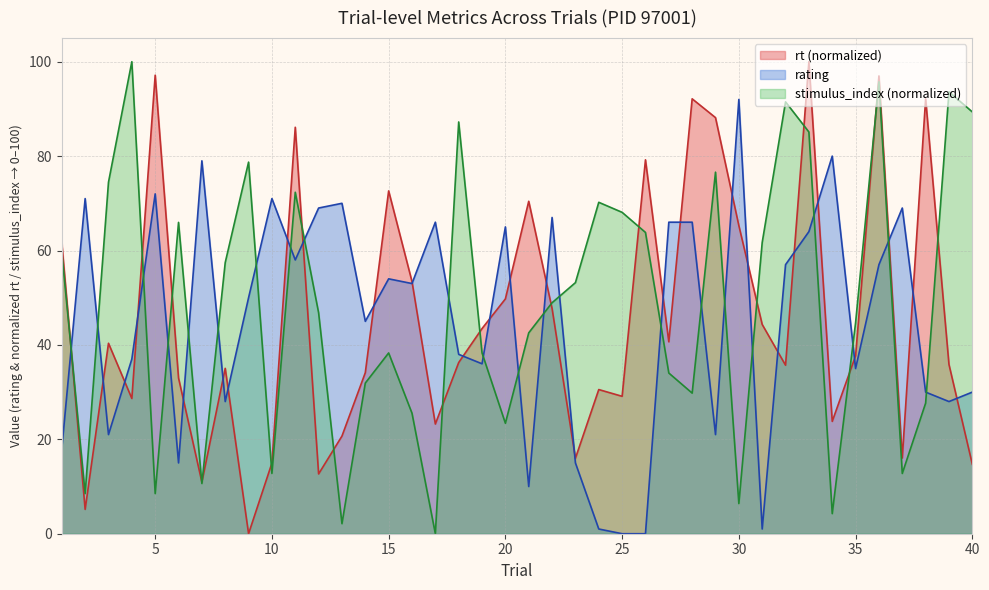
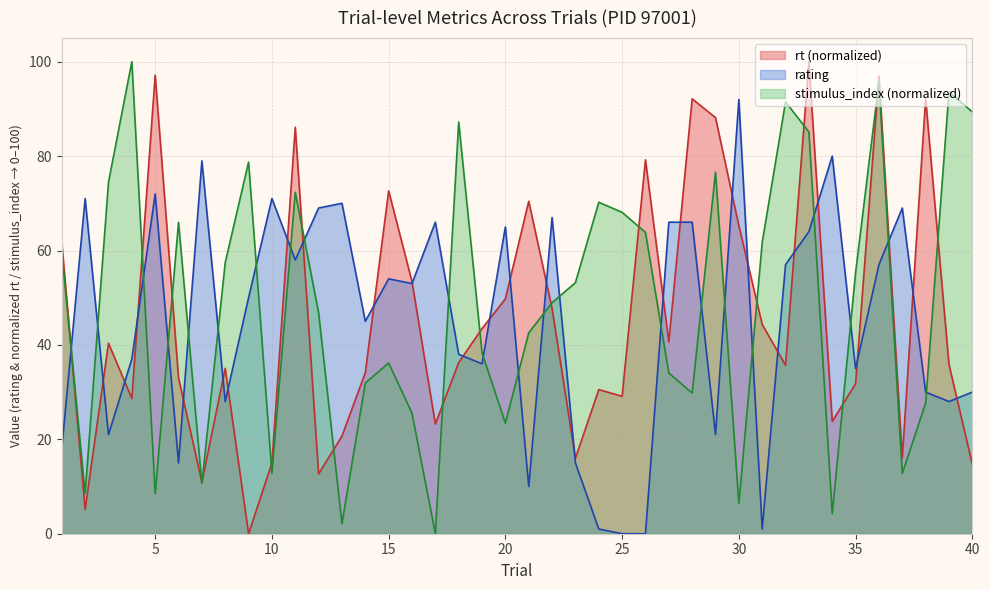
stimulus_index (normalized), 15: 38 -> 36
rt (normalized), 35: 38 -> 32
stimulus_index (normalized), 35: 45 -> 55
